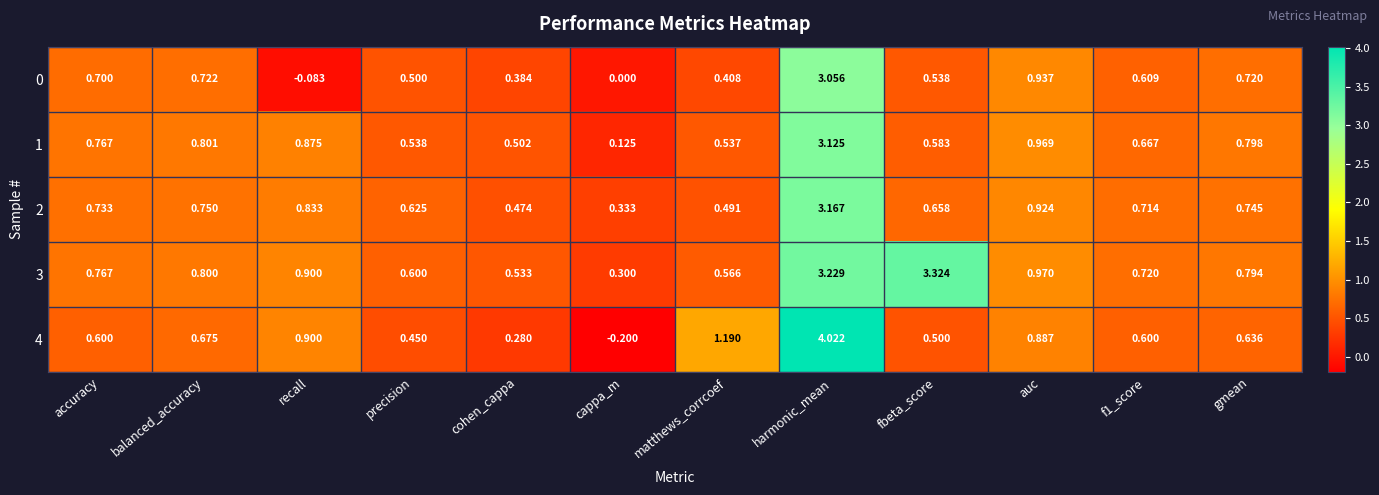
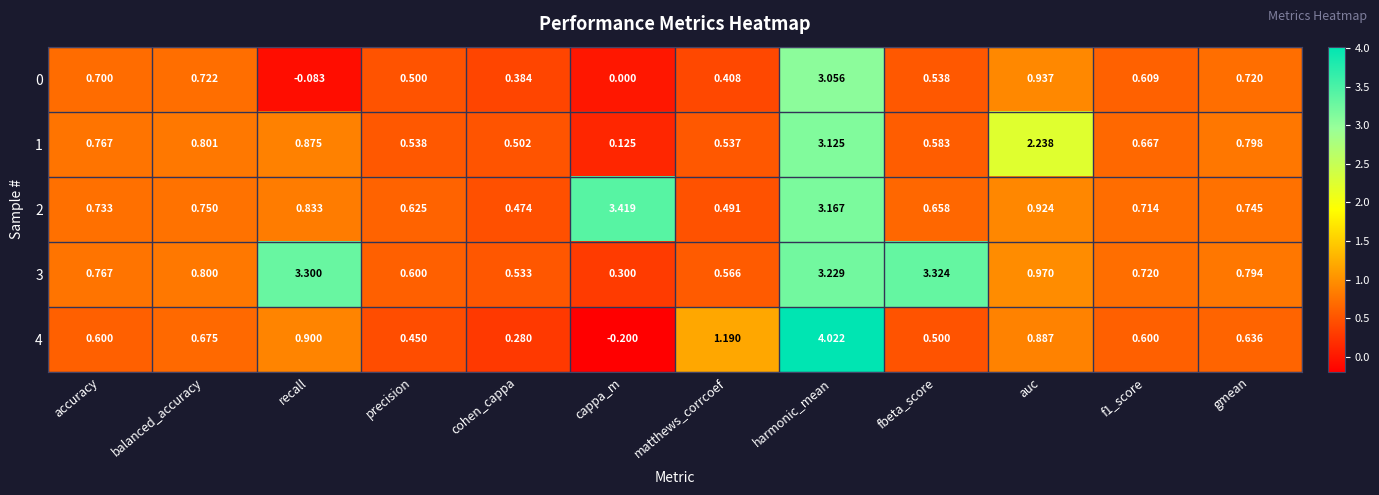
1, auc: 0.969 -> 2.238
2, cappa_m: 0.333 -> 3.419
3, recall: 0.900 -> 3.300
